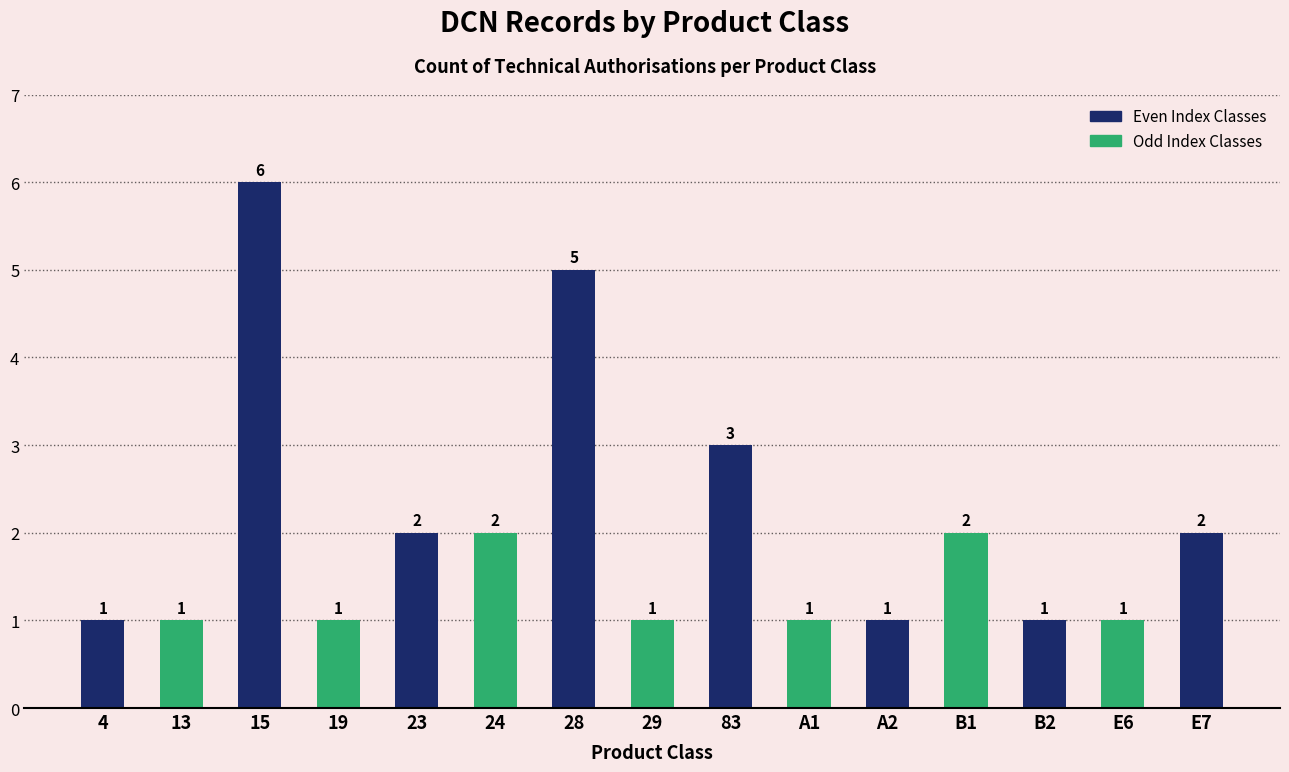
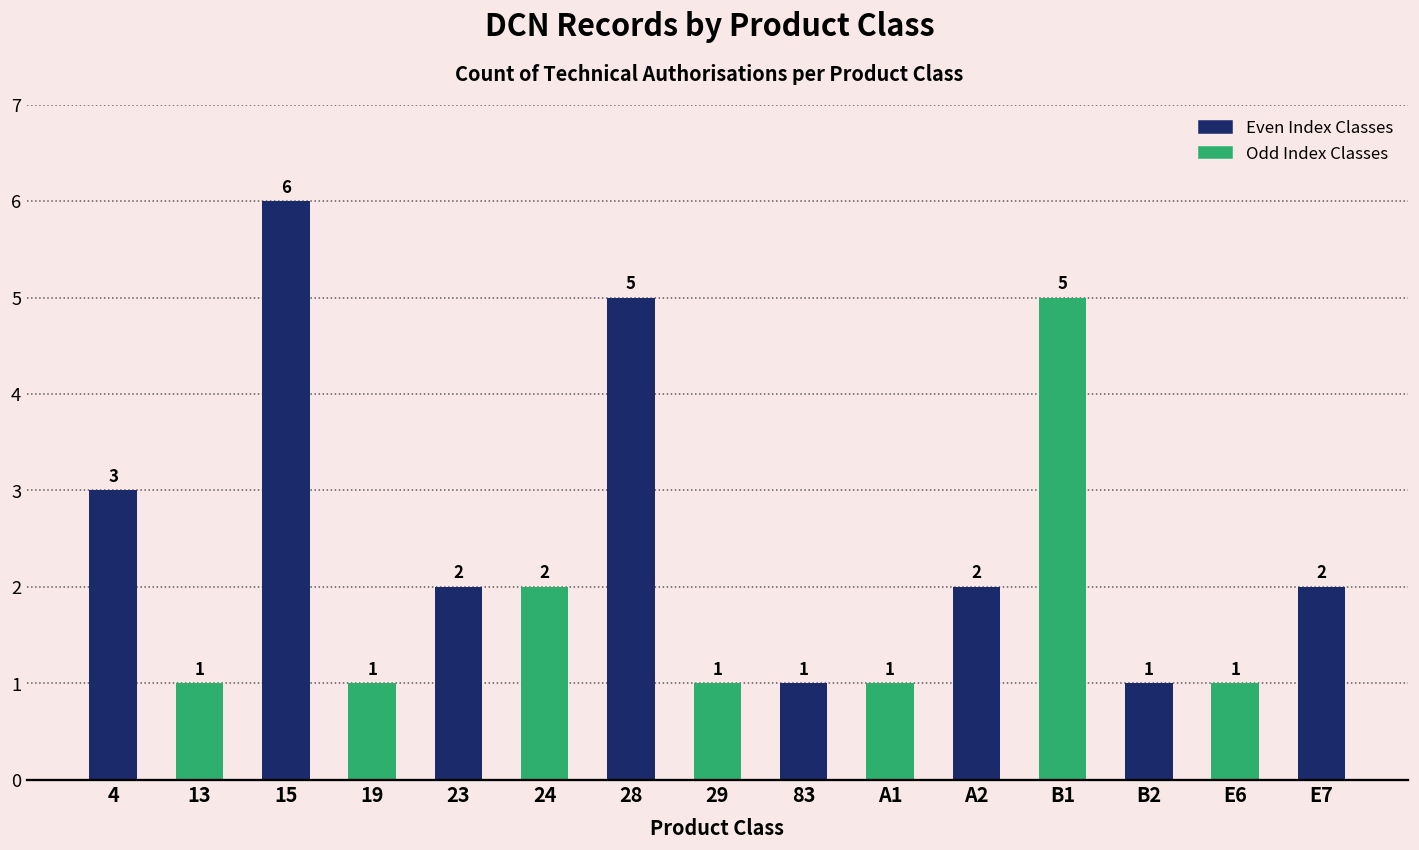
4: 1 -> 3
83: 3 -> 1
A2: 1 -> 2
B1: 2 -> 5
